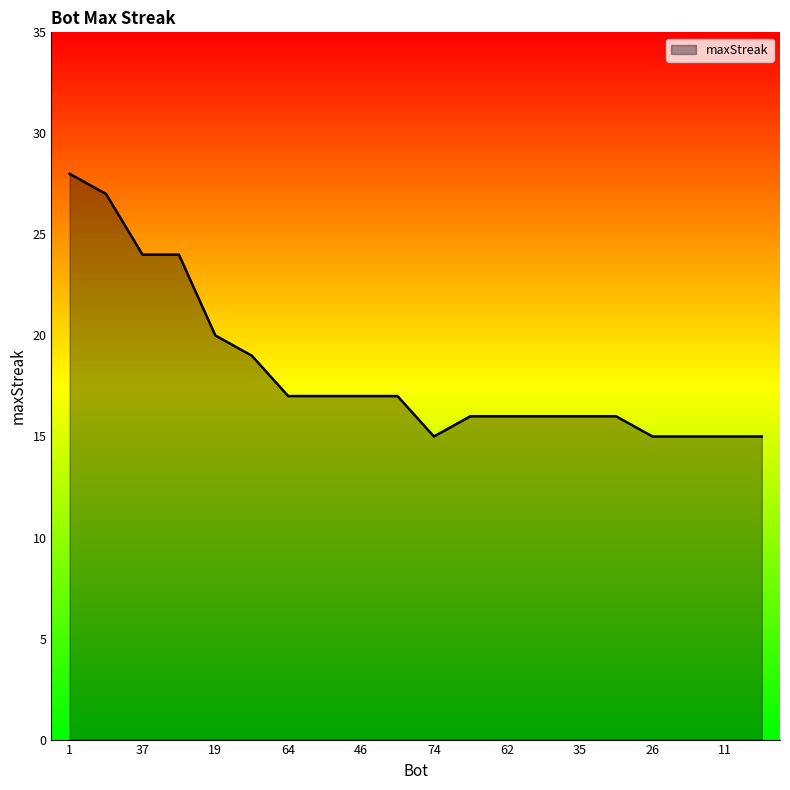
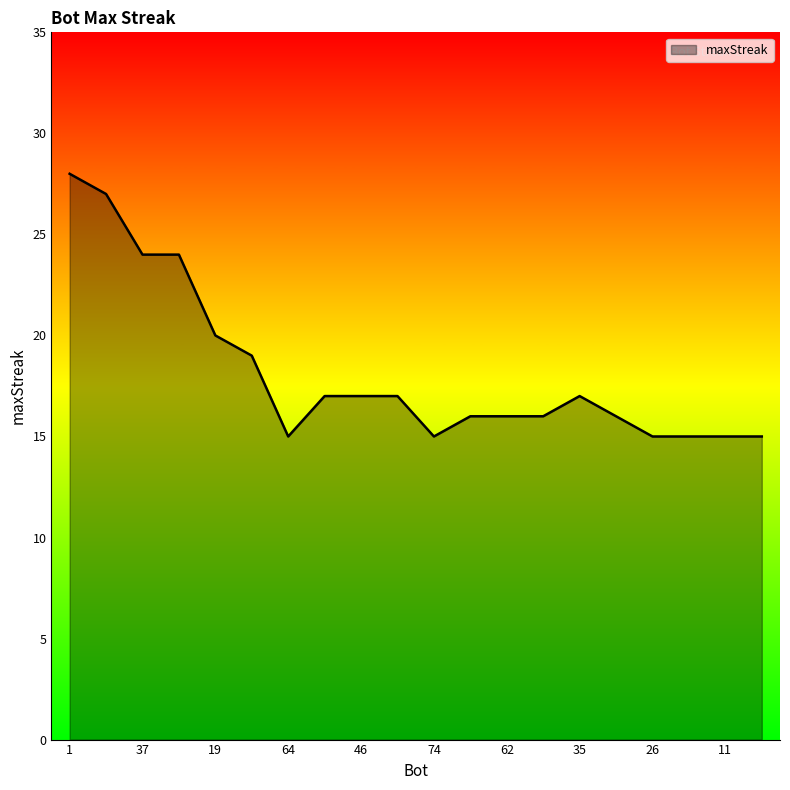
64: 17 -> 15
35: 16 -> 17
